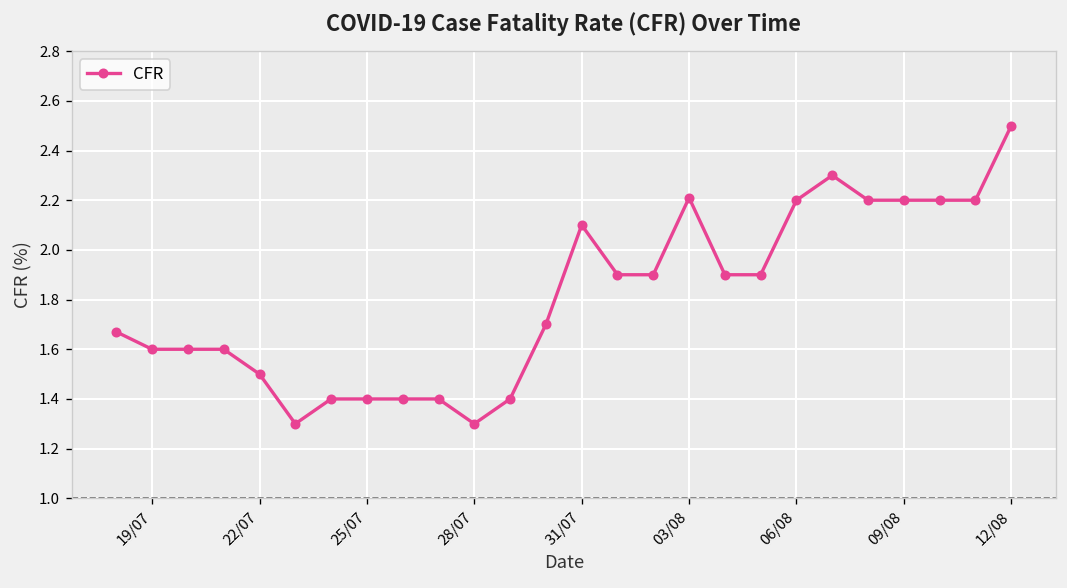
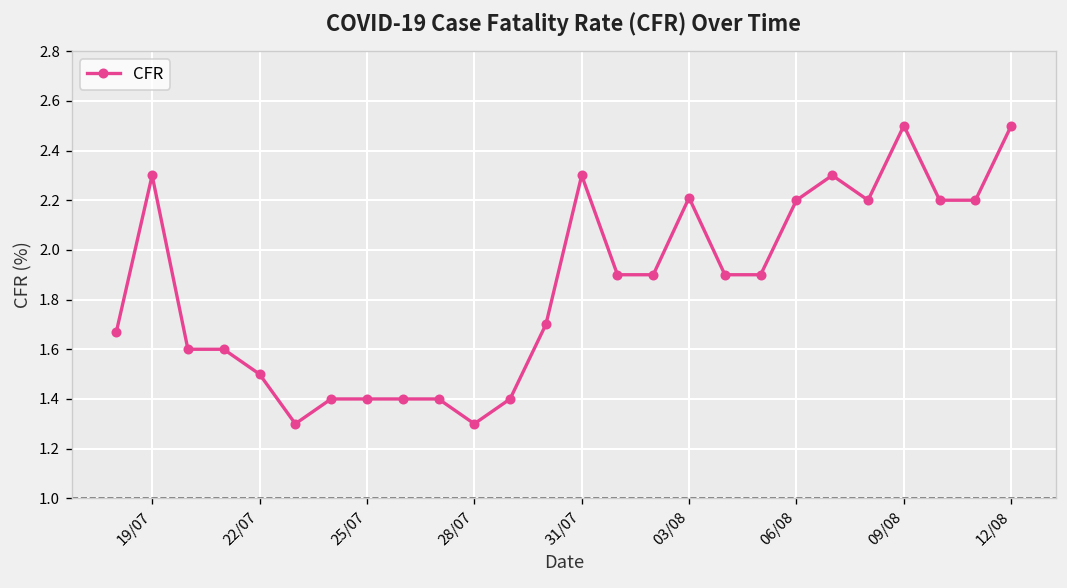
19/07: 1.6 -> 2.3
31/07: 2.1 -> 2.3
09/08: 2.2 -> 2.5
